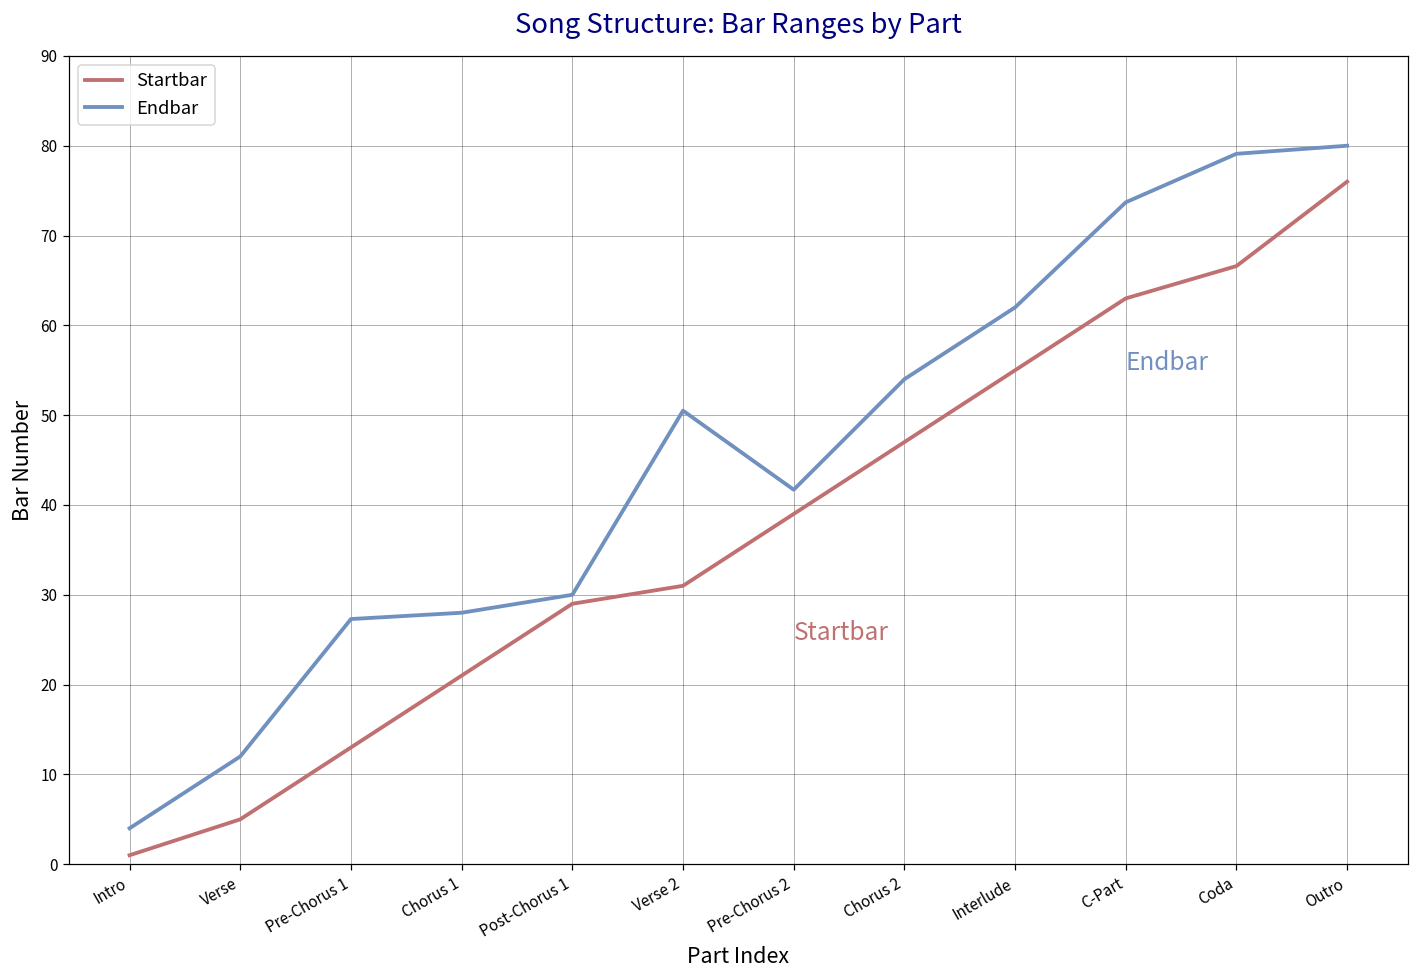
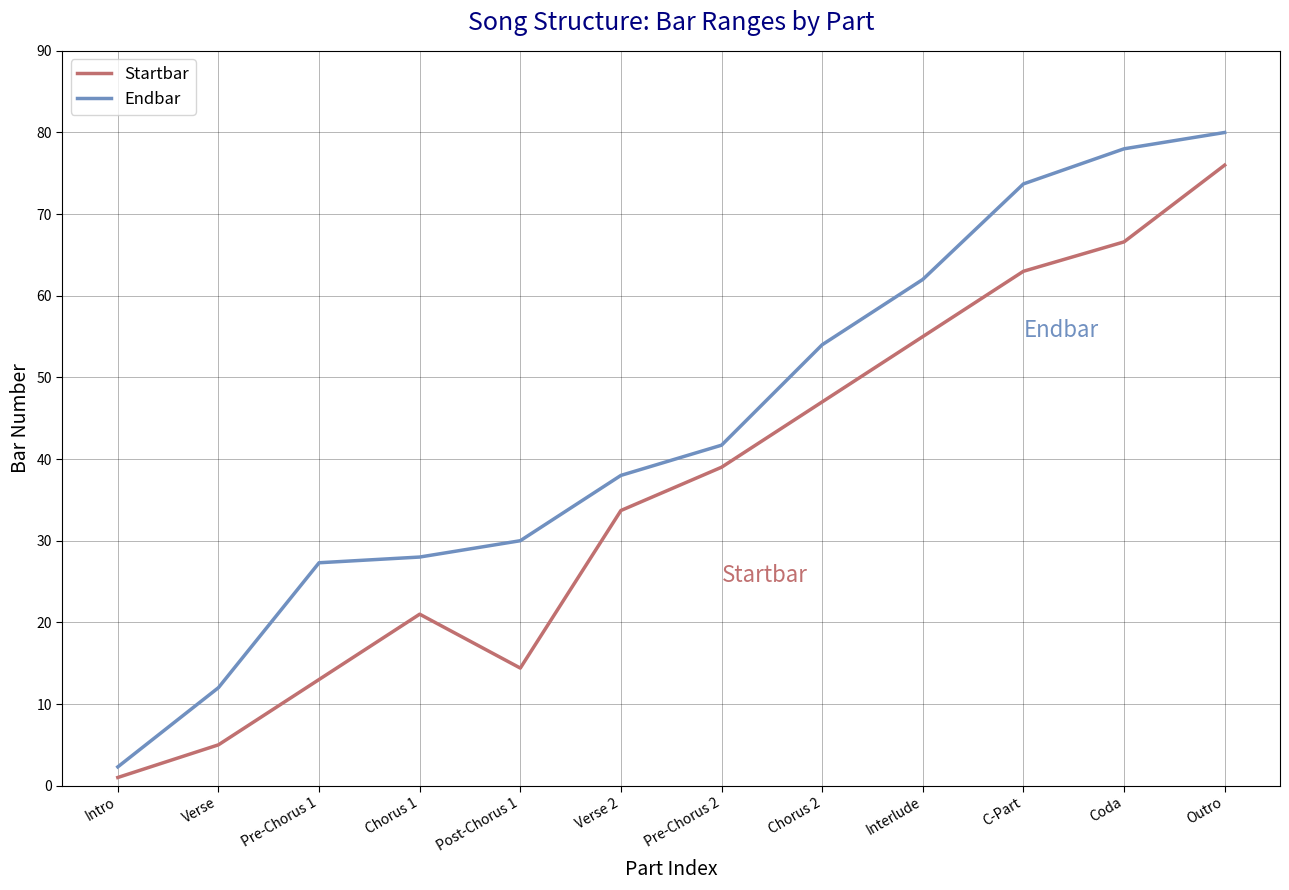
Endbar, Intro: 4 -> 2
Startbar, Post-Chorus 1: 29 -> 14
Startbar, Verse 2: 31 -> 34
Endbar, Verse 2: 51 -> 38
Endbar, Coda: 79 -> 78
